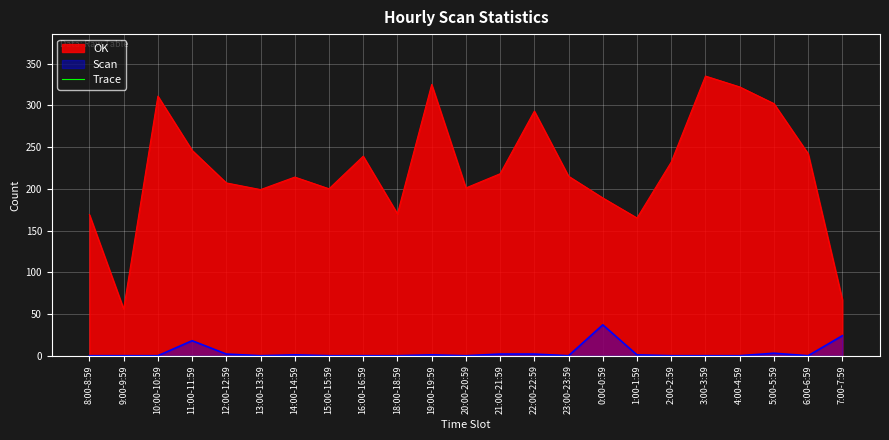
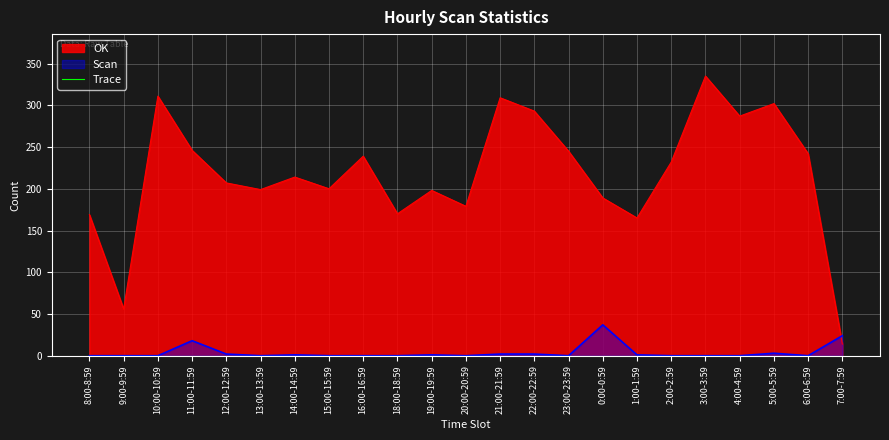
OK, 19:00-19:59: 330 -> 200
OK, 20:00-20:59: 200 -> 180
OK, 21:00-21:59: 220 -> 310
OK, 23:00-23:59: 220 -> 250
OK, 4:00-4:59: 320 -> 290
OK, 7:00-7:59: 70 -> 10
